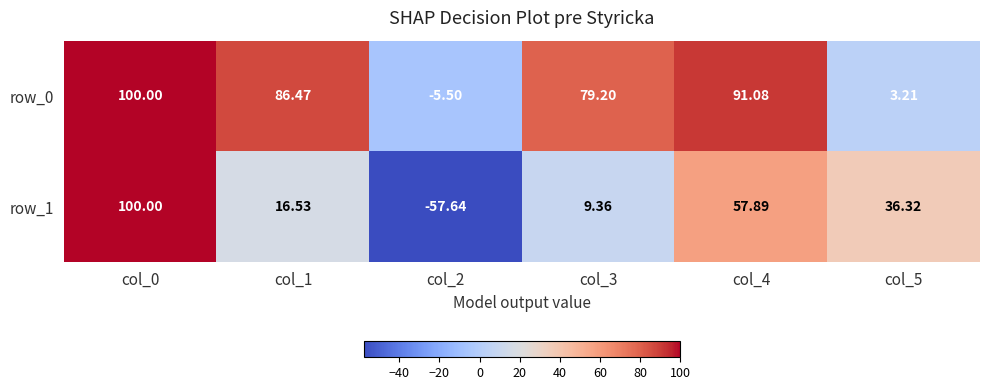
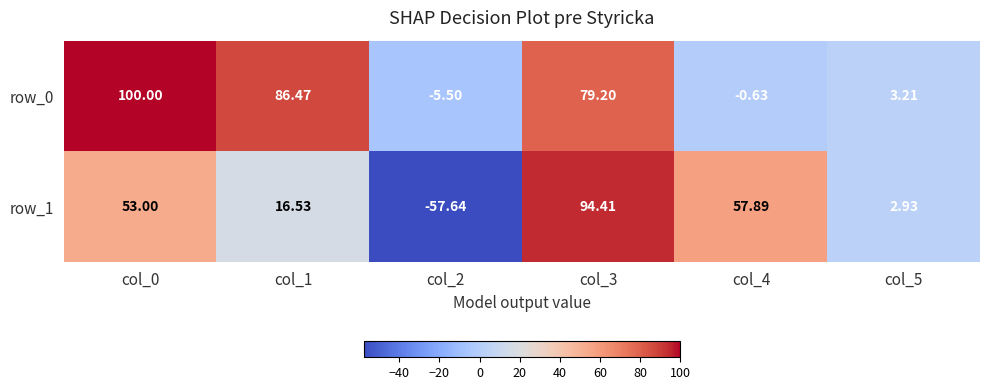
row_0, col_4: 91.08 -> -0.63
row_1, col_0: 100.00 -> 53.00
row_1, col_3: 9.36 -> 94.41
row_1, col_5: 36.32 -> 2.93
